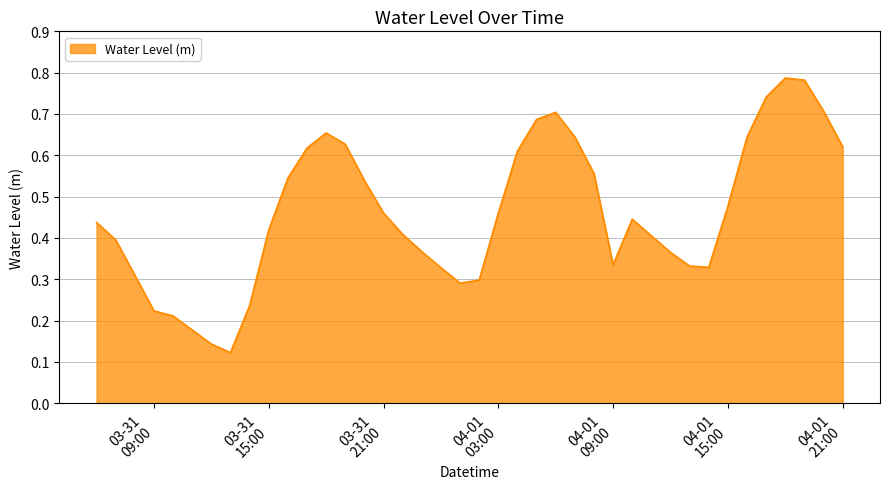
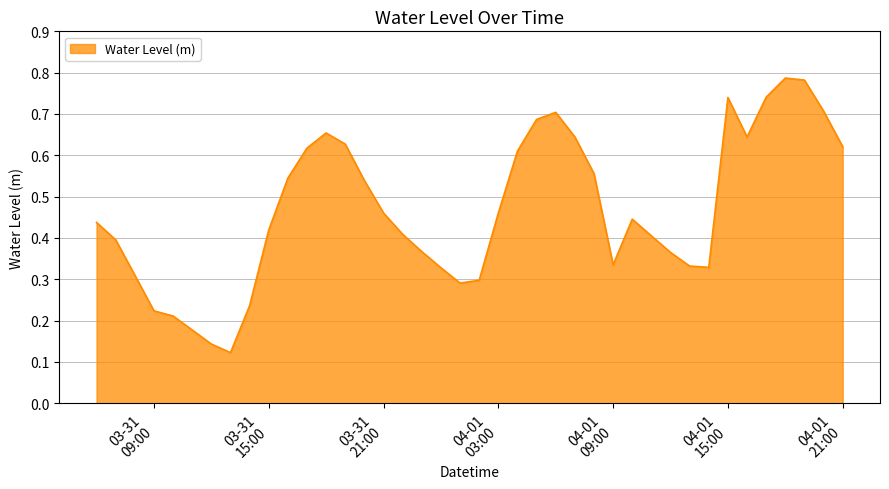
04-01 15:00: 0.48 -> 0.74
